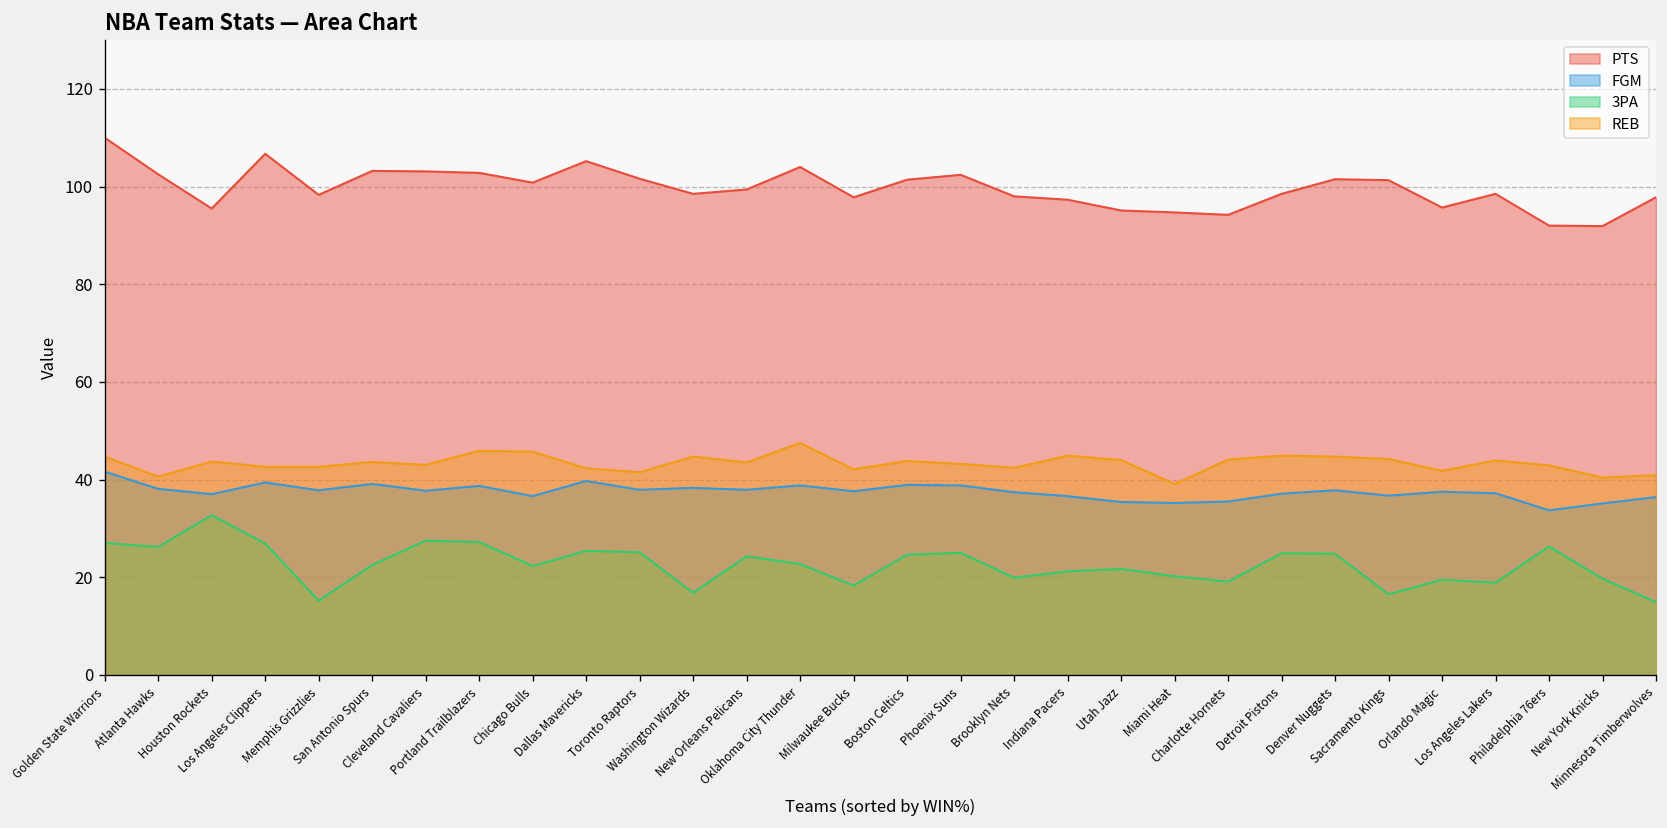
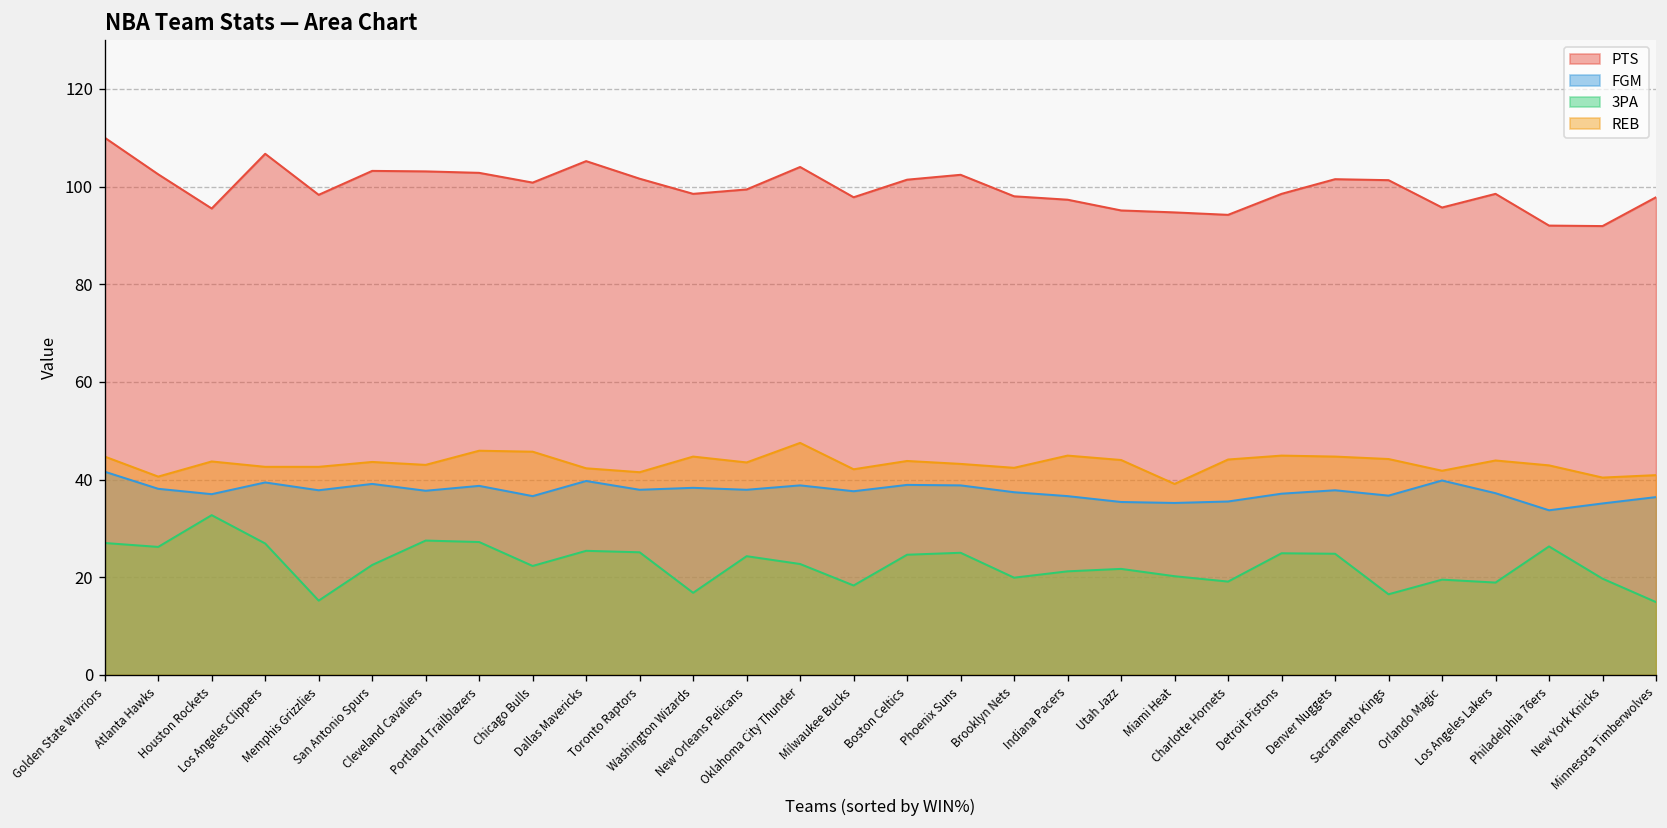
FGM, Orlando Magic: 38 -> 40
